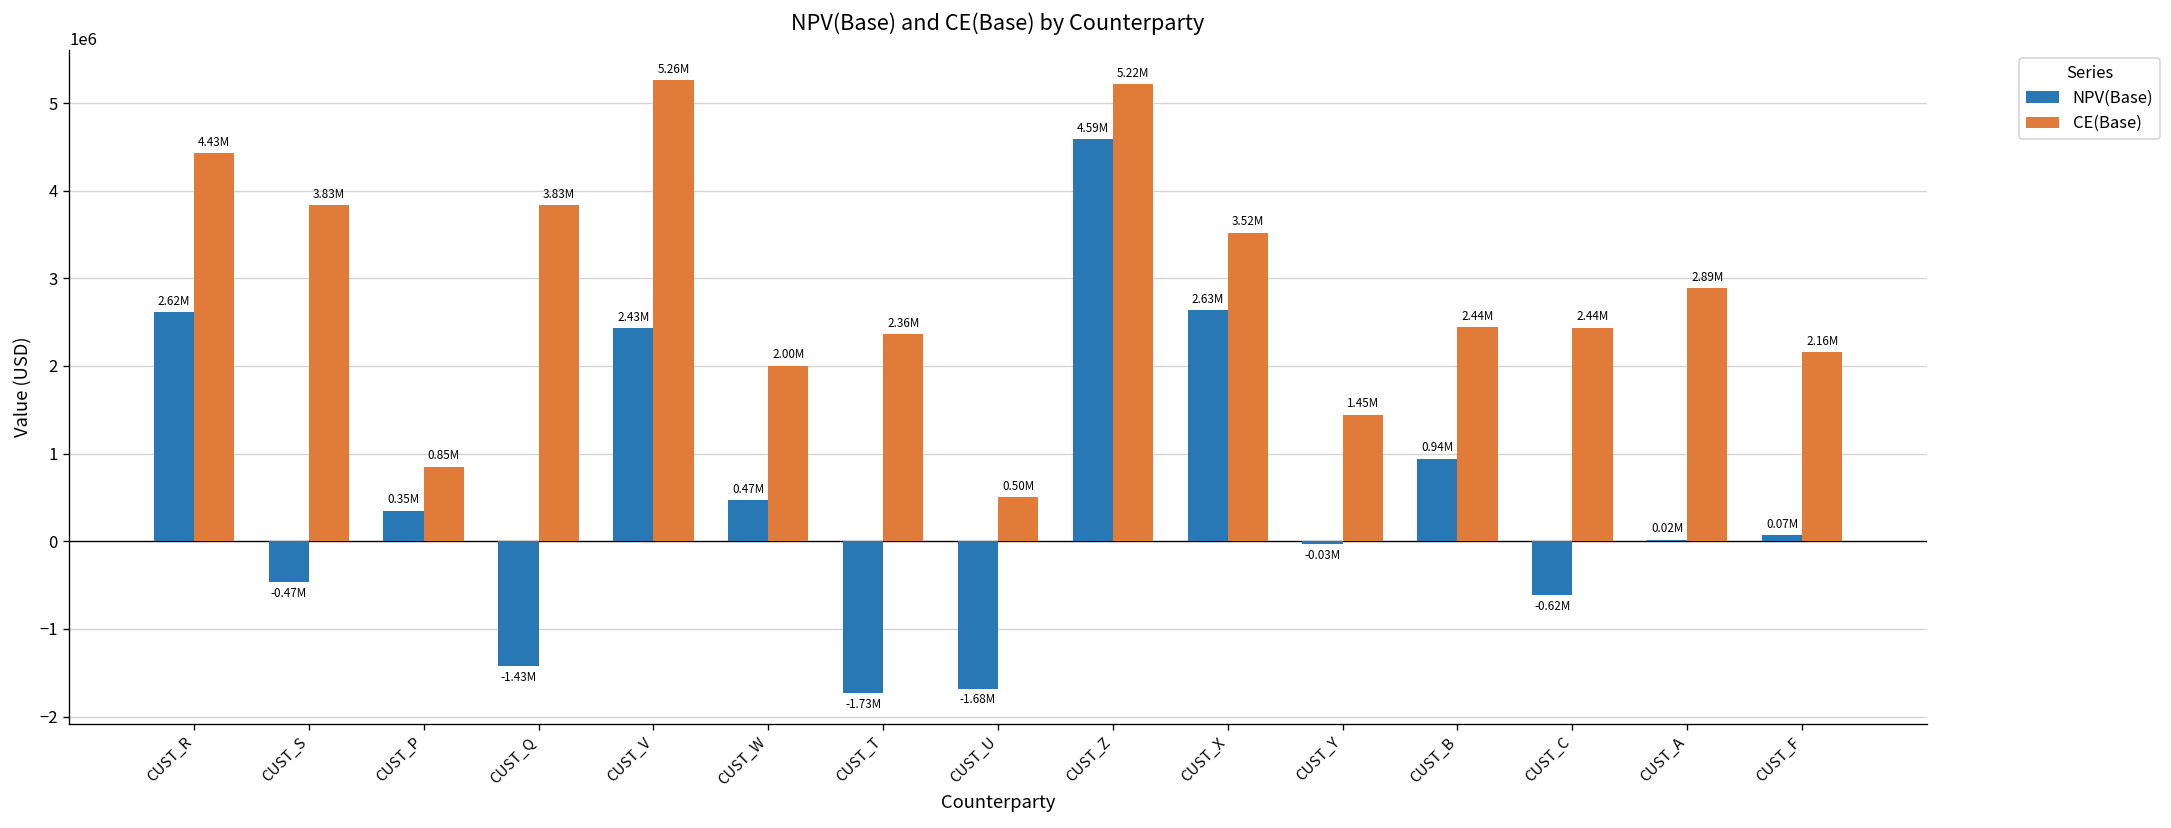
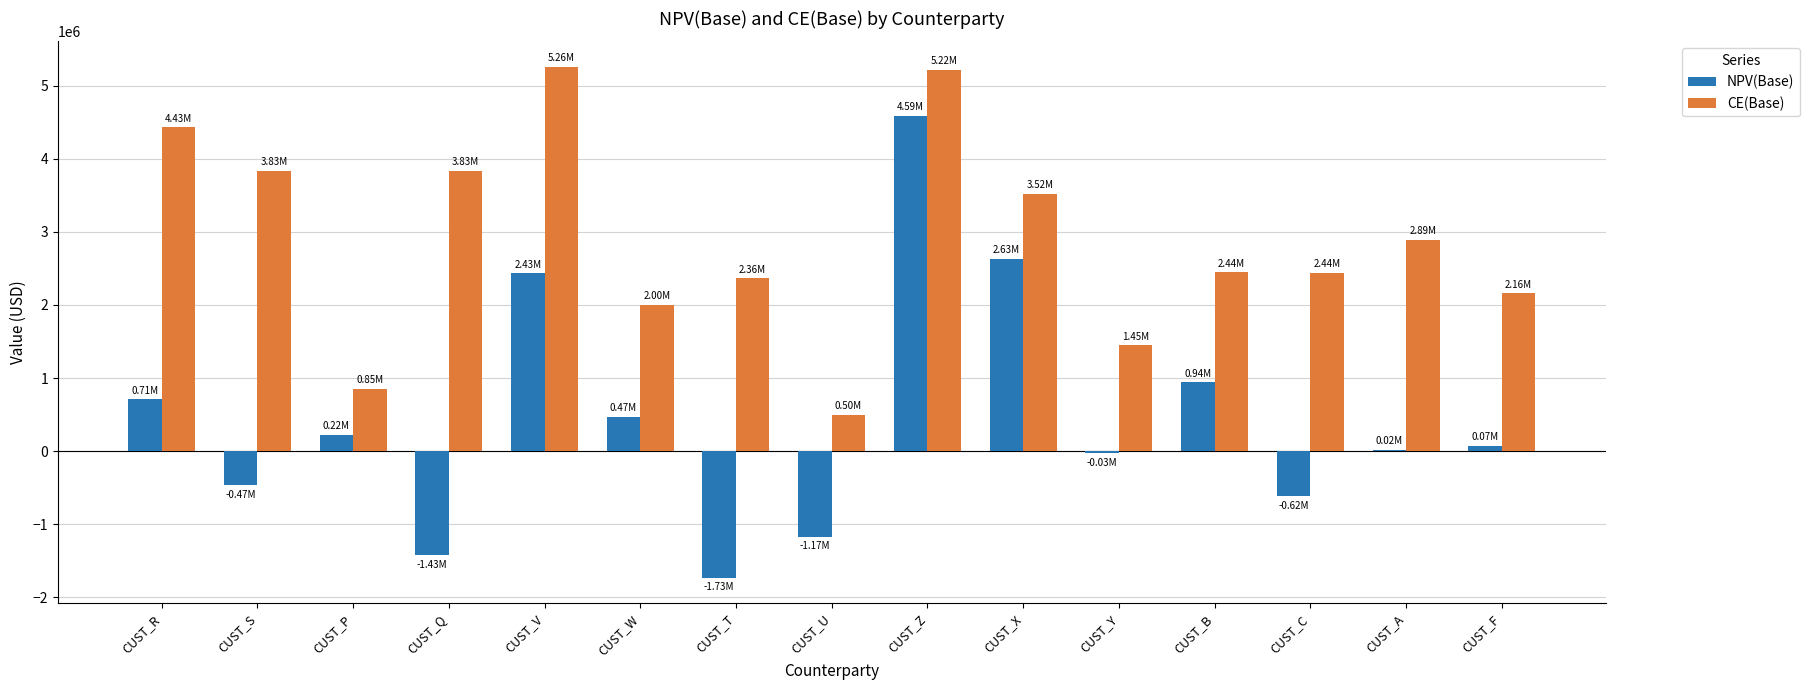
NPV(Base), CUST_R: 2.62M -> 0.71M
NPV(Base), CUST_P: 0.35M -> 0.22M
NPV(Base), CUST_U: -1.68M -> -1.17M
